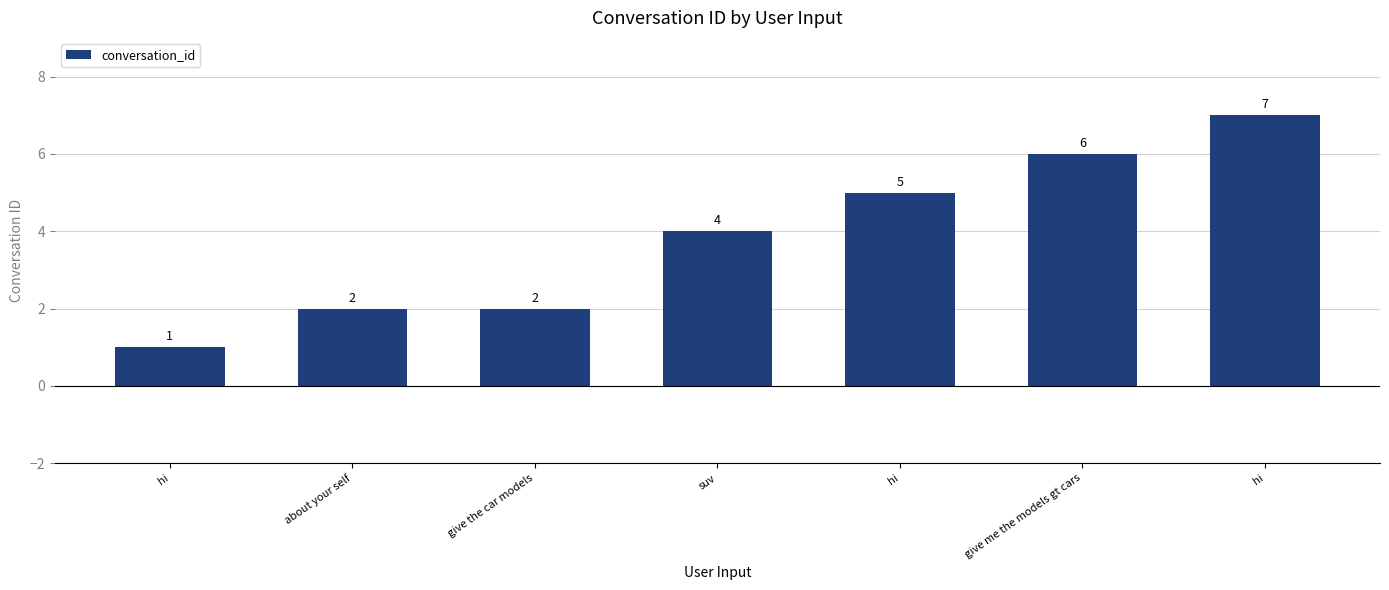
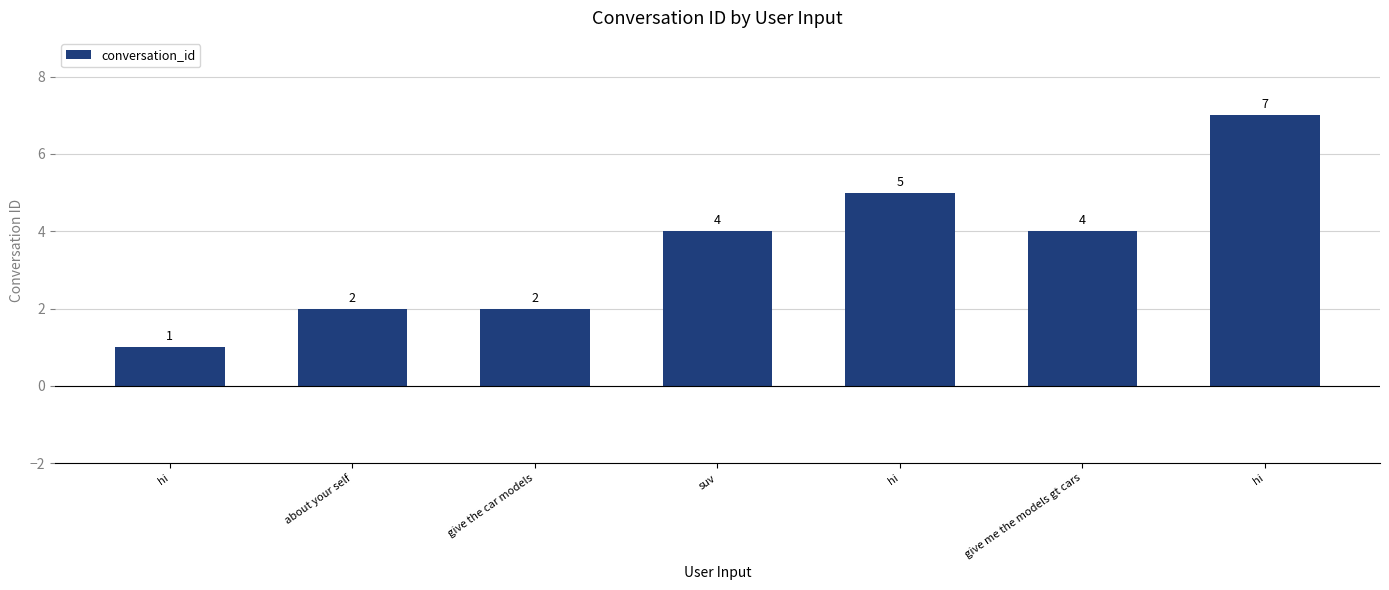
give me the models gt cars: 6 -> 4
